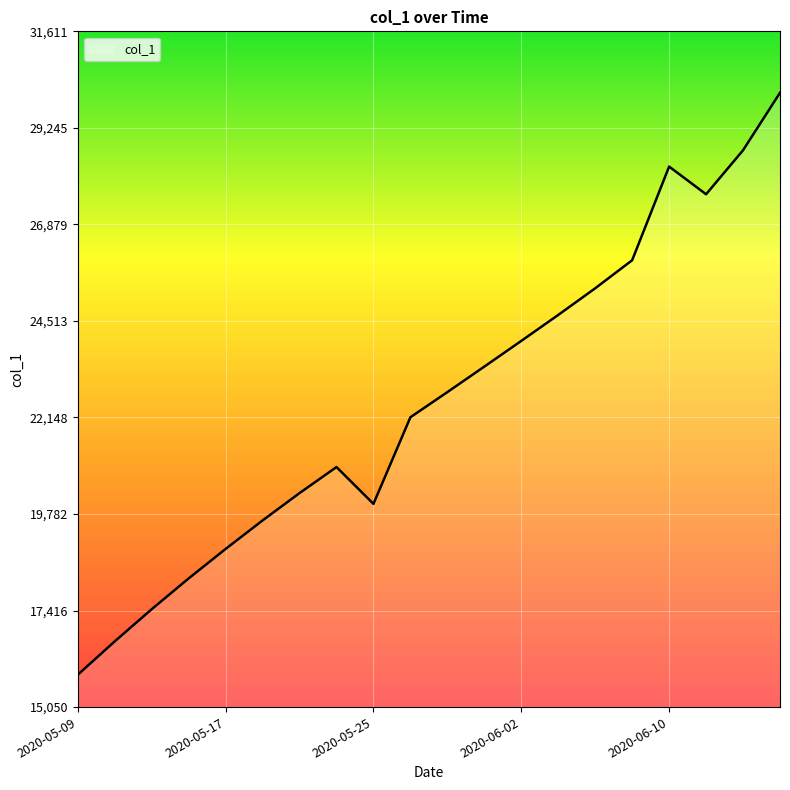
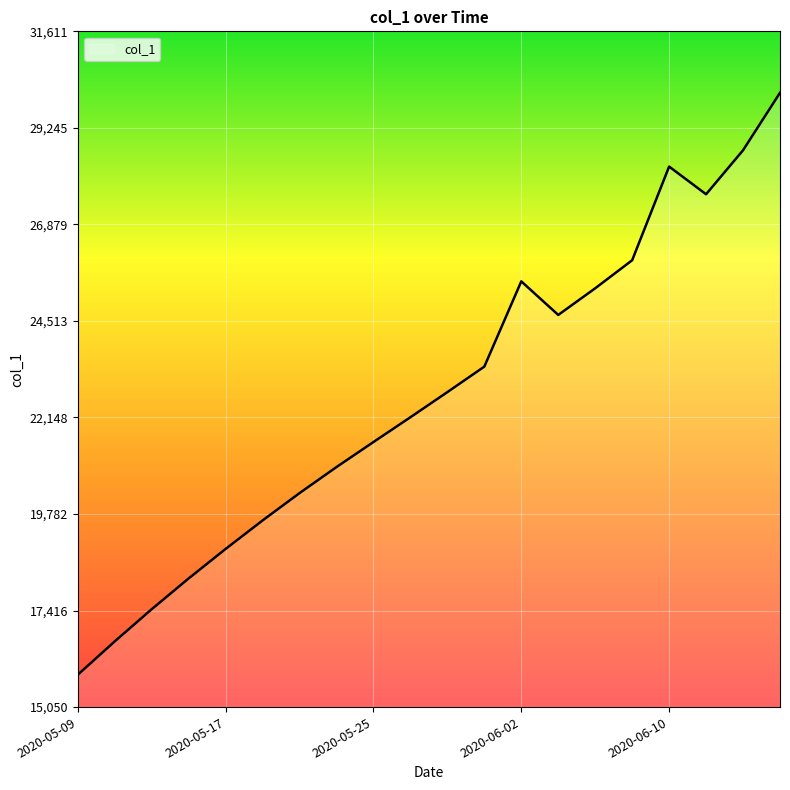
2020-05-25: 20,000 -> 21,500
2020-06-02: 24,000 -> 25,500
